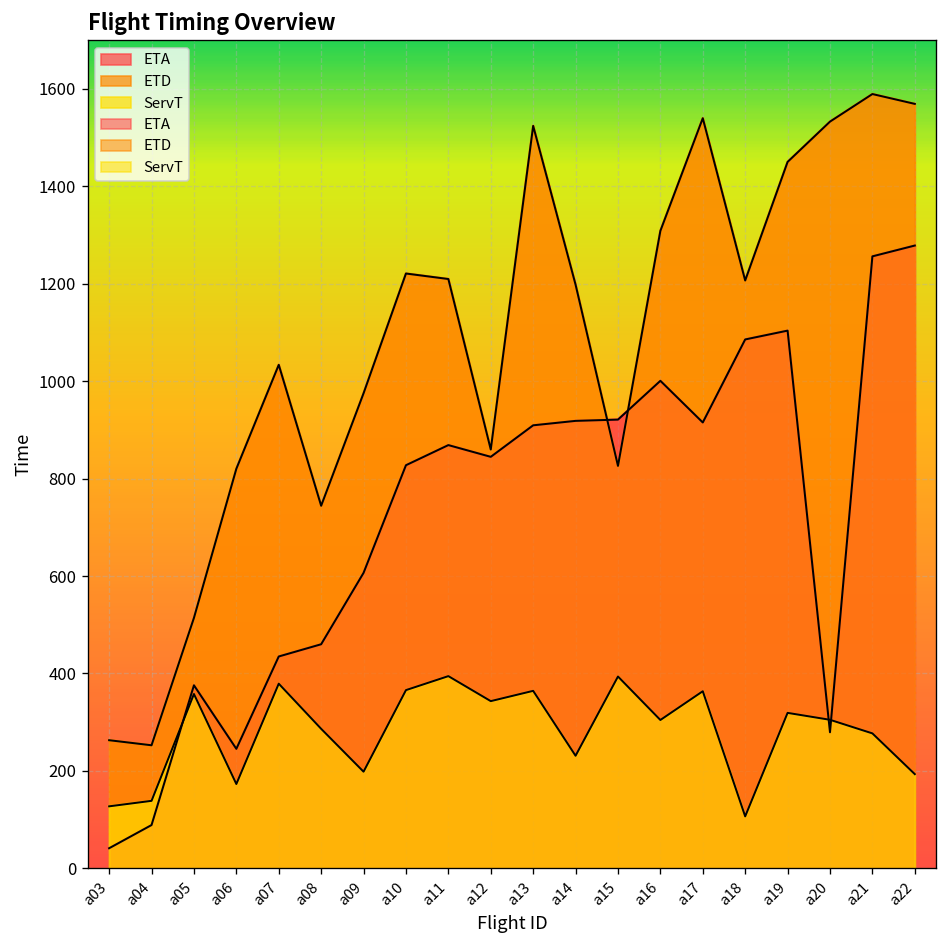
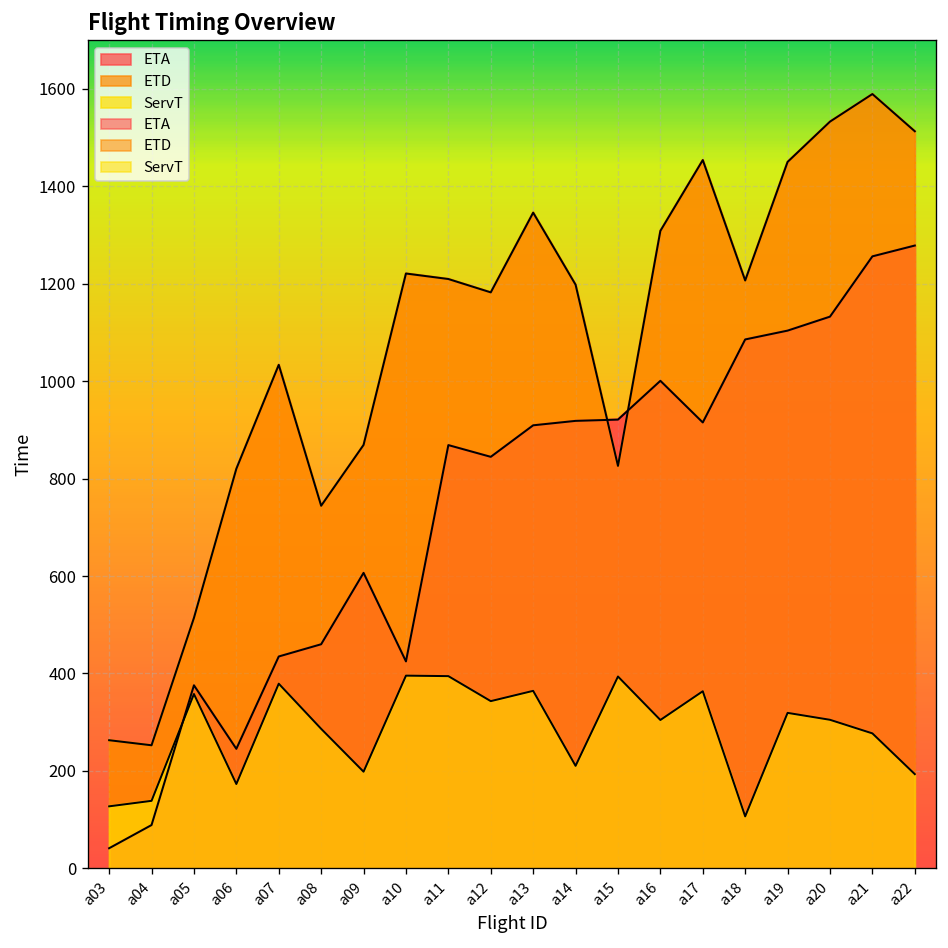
ETD, a09: 980 -> 870
ETA, a10: 830 -> 420
ServT, a10: 370 -> 400
ETD, a12: 860 -> 1180
ETD, a13: 1520 -> 1350
ServT, a14: 230 -> 210
ETD, a17: 1540 -> 1450
ETA, a20: 280 -> 1130
ETD, a22: 1570 -> 1510
